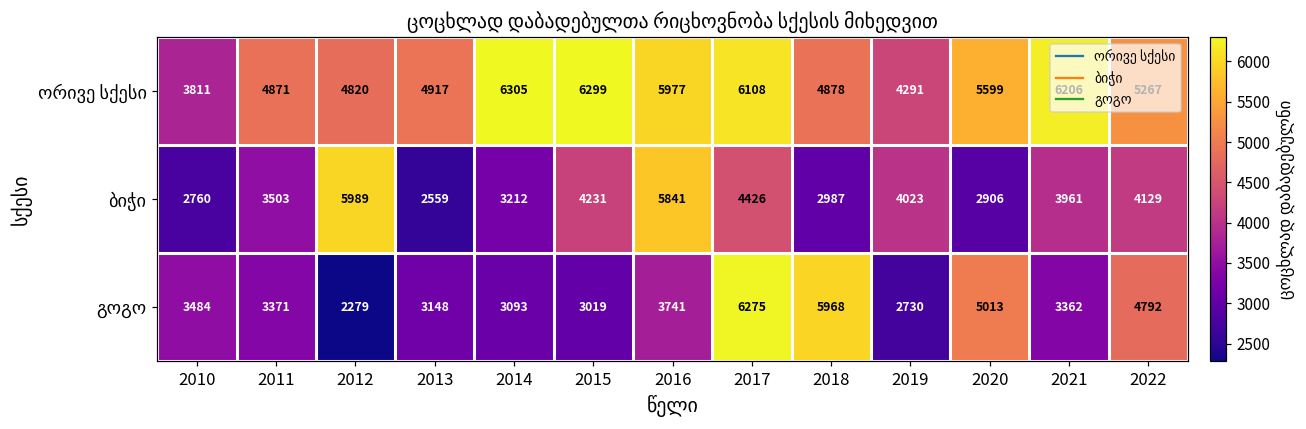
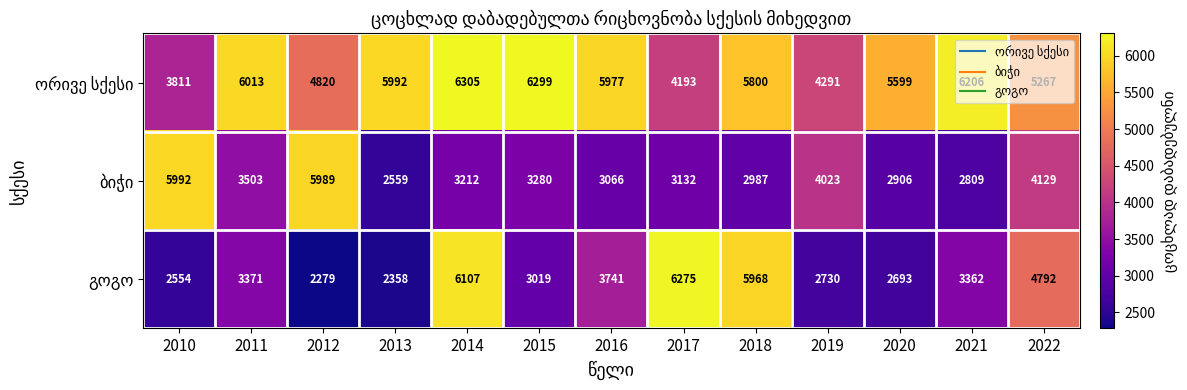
ორივე სქესი, 2011: 4871 -> 6013
ორივე სქესი, 2013: 4917 -> 5992
ორივე სქესი, 2017: 6108 -> 4193
ორივე სქესი, 2018: 4878 -> 5800
ბიჭი, 2010: 2760 -> 5992
ბიჭი, 2015: 4231 -> 3280
ბიჭი, 2016: 5841 -> 3066
ბიჭი, 2017: 4426 -> 3132
ბიჭი, 2021: 3961 -> 2809
გოგო, 2010: 3484 -> 2554
გოგო, 2013: 3148 -> 2358
გოგო, 2014: 3093 -> 6107
გოგო, 2020: 5013 -> 2693
